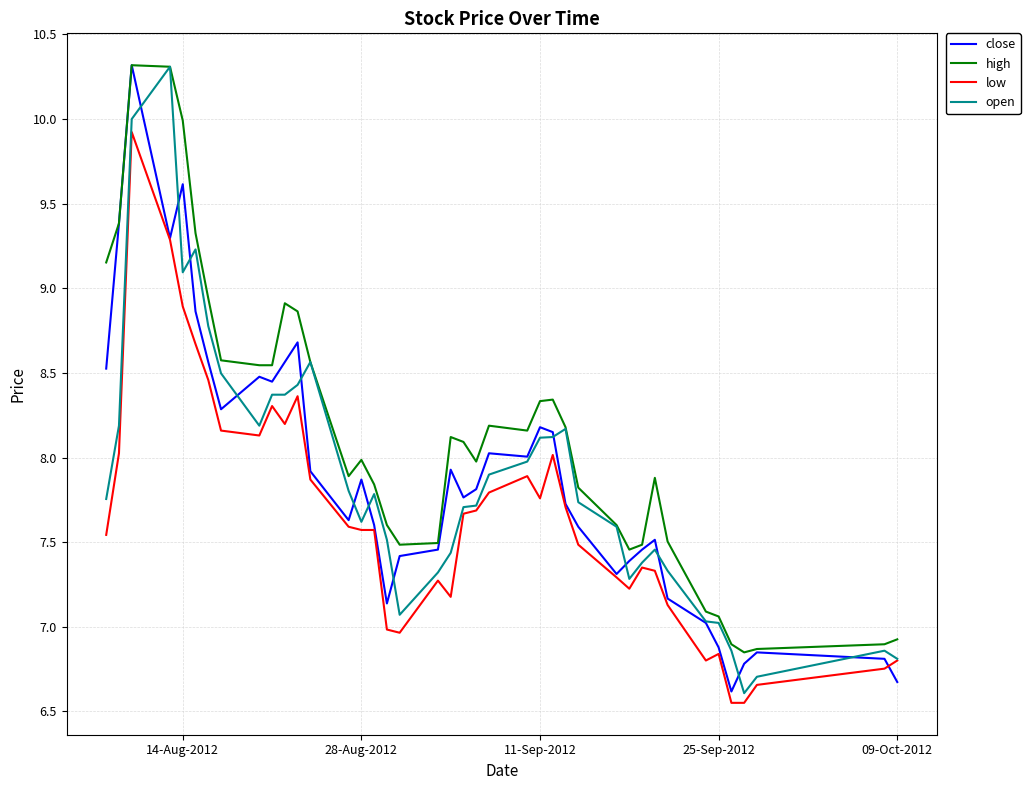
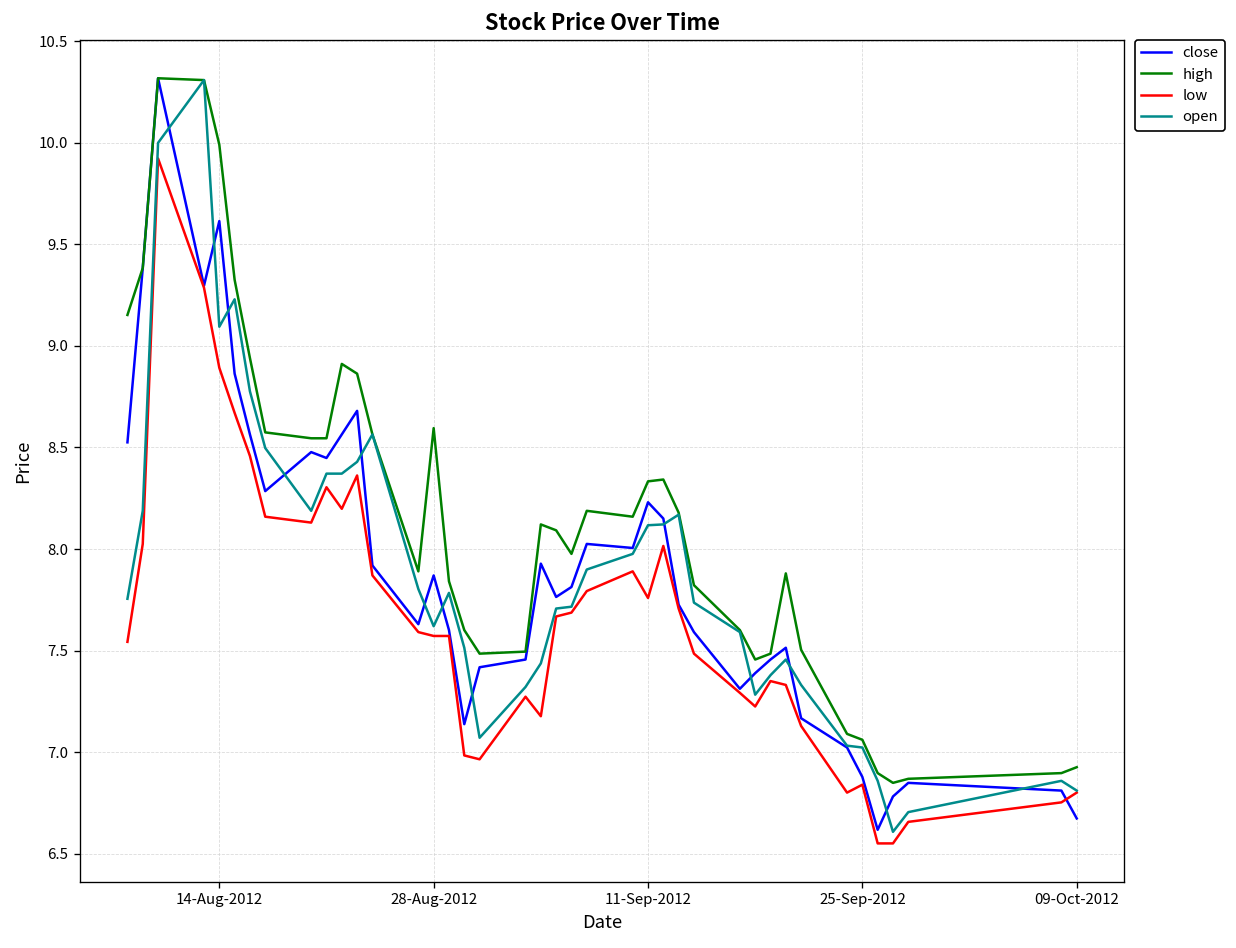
high, 28-Aug-2012: 7.99 -> 8.60
close, 11-Sep-2012: 8.18 -> 8.23
